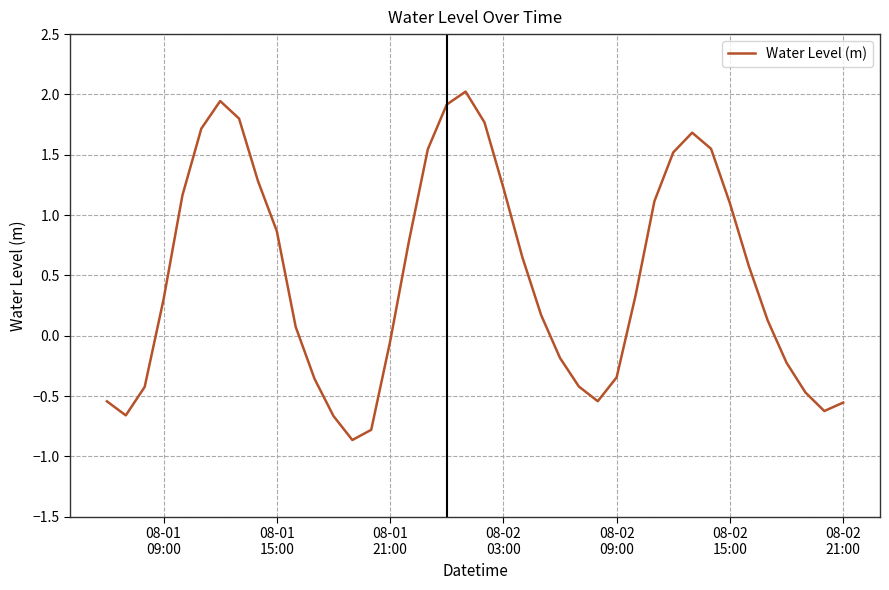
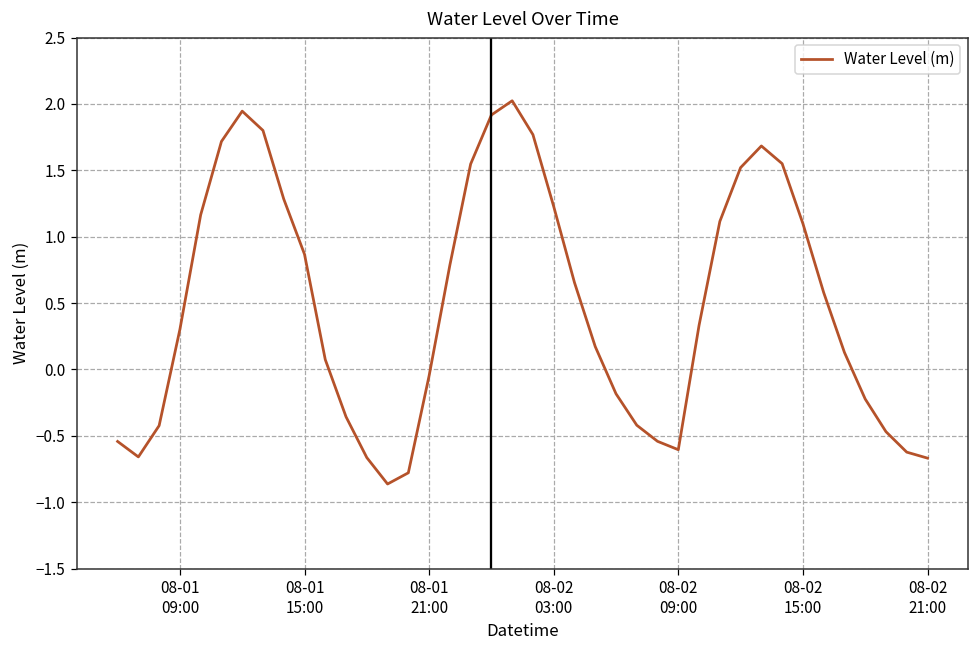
08-02 09:00: -0.34 -> -0.61
08-02 21:00: -0.55 -> -0.67
